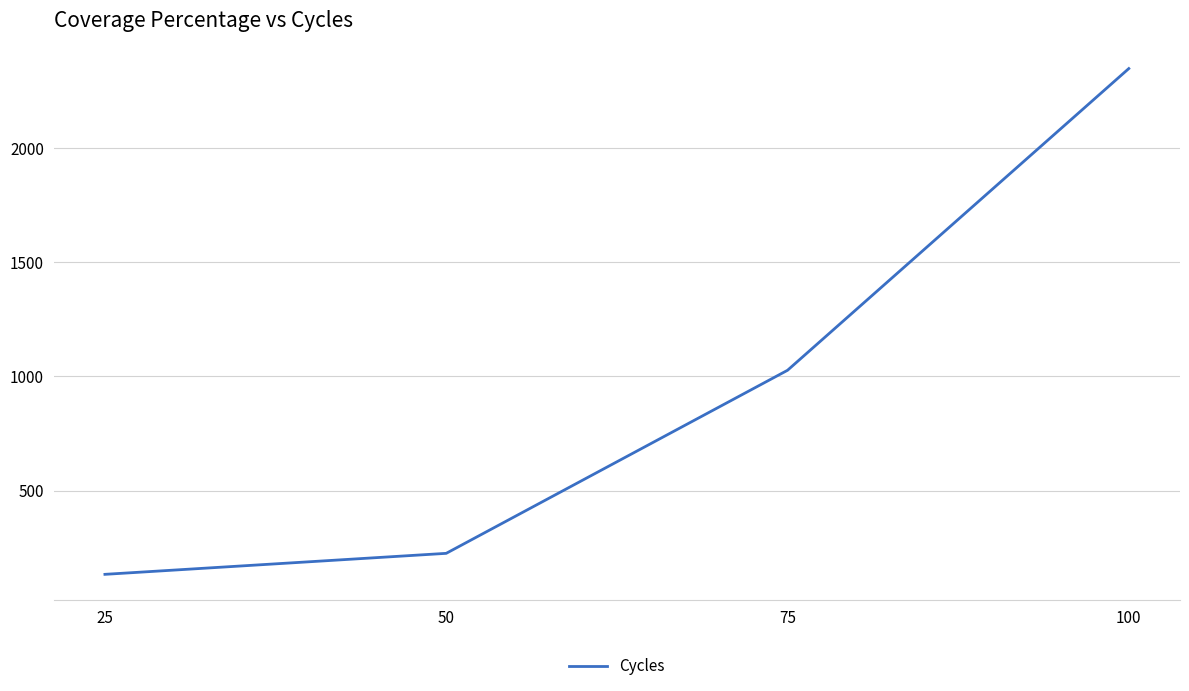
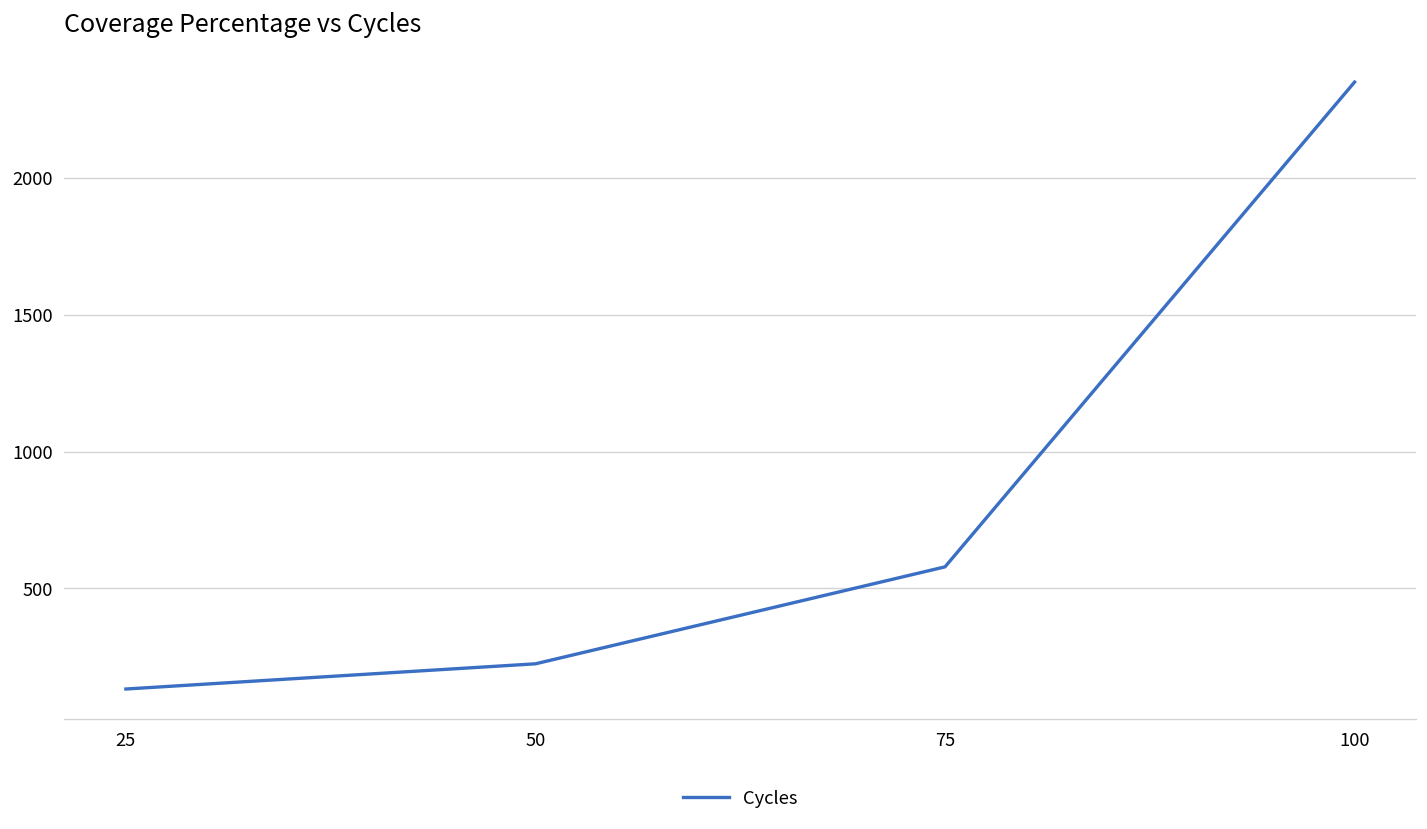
75: 1030 -> 580
